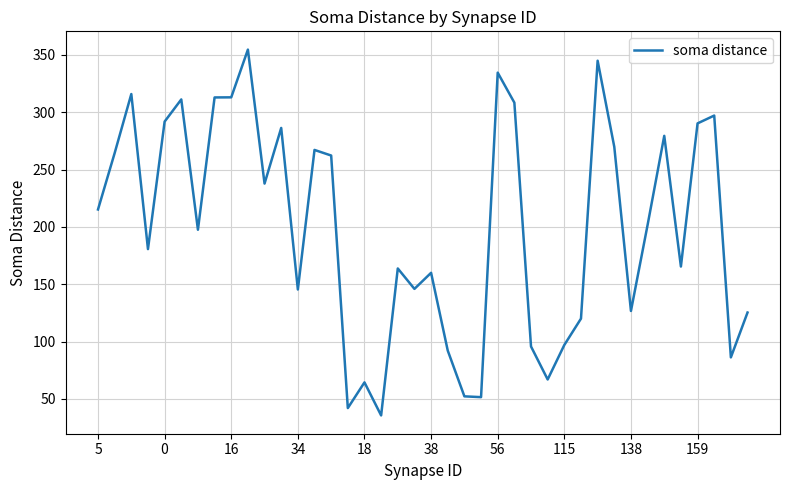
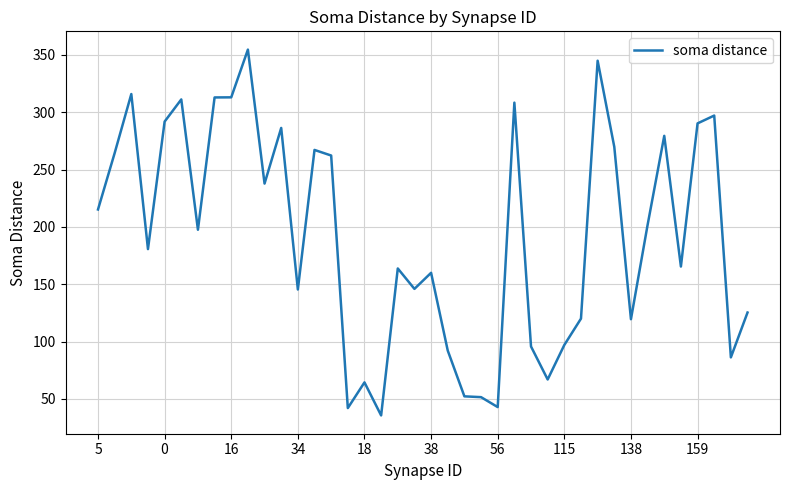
56: 335 -> 43
138: 127 -> 119
